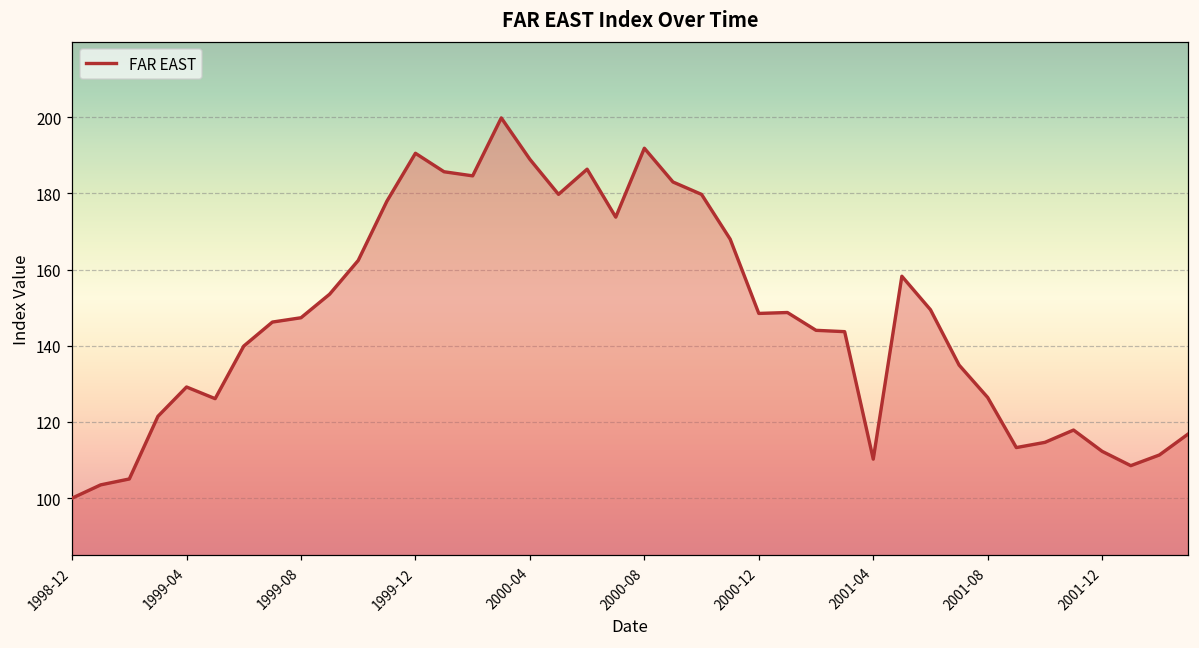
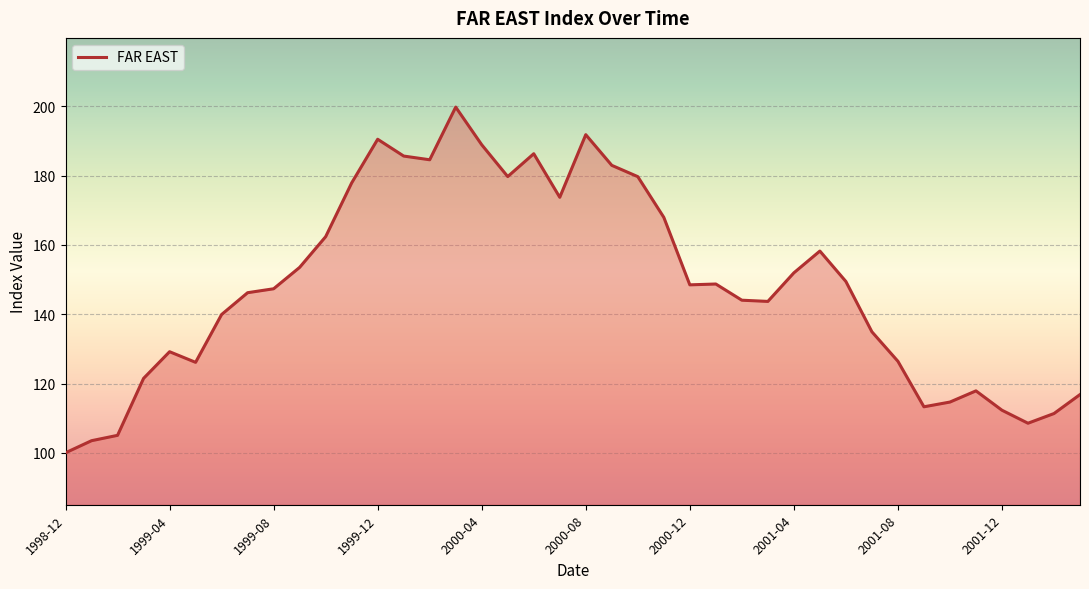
2001-04: 110 -> 152
